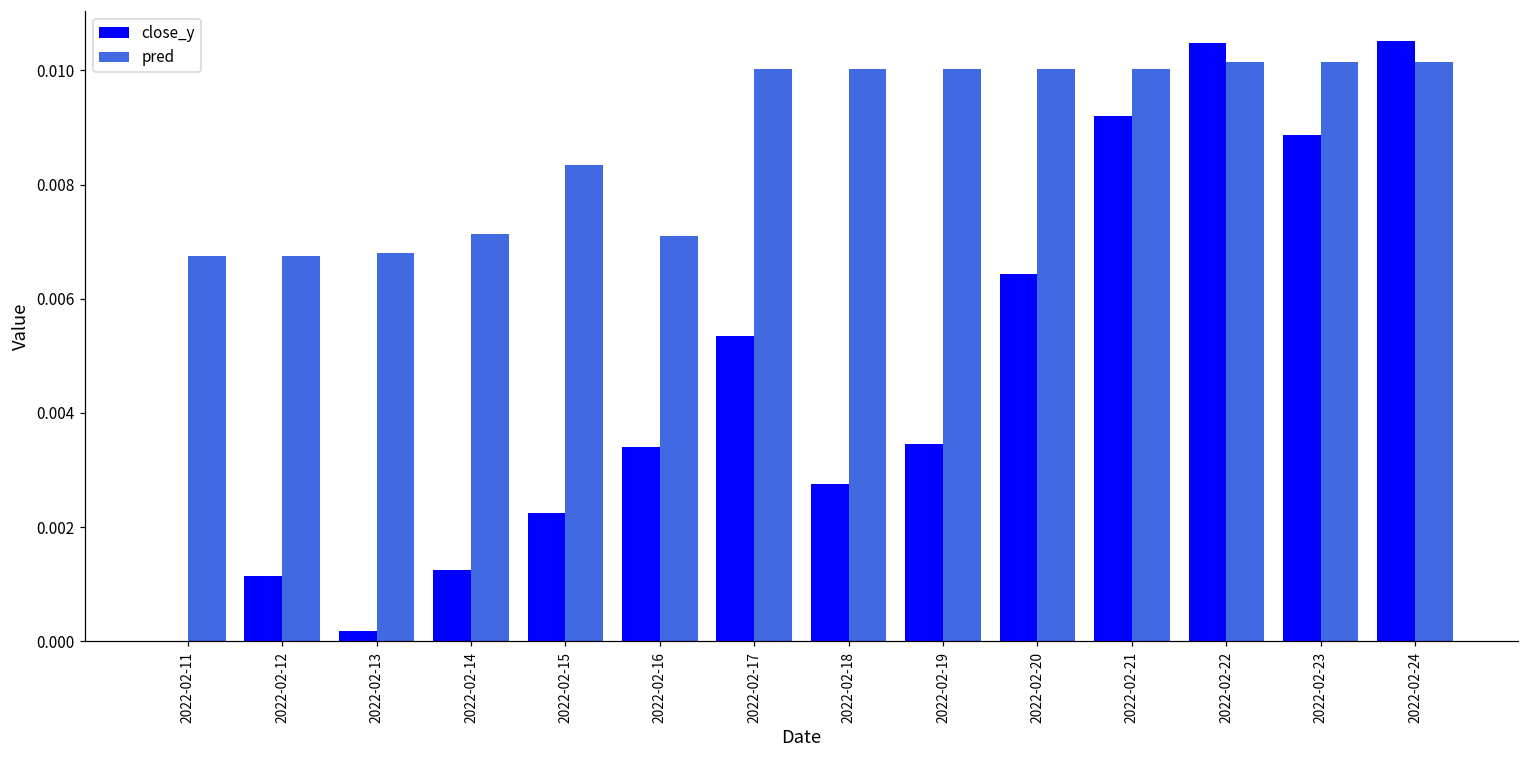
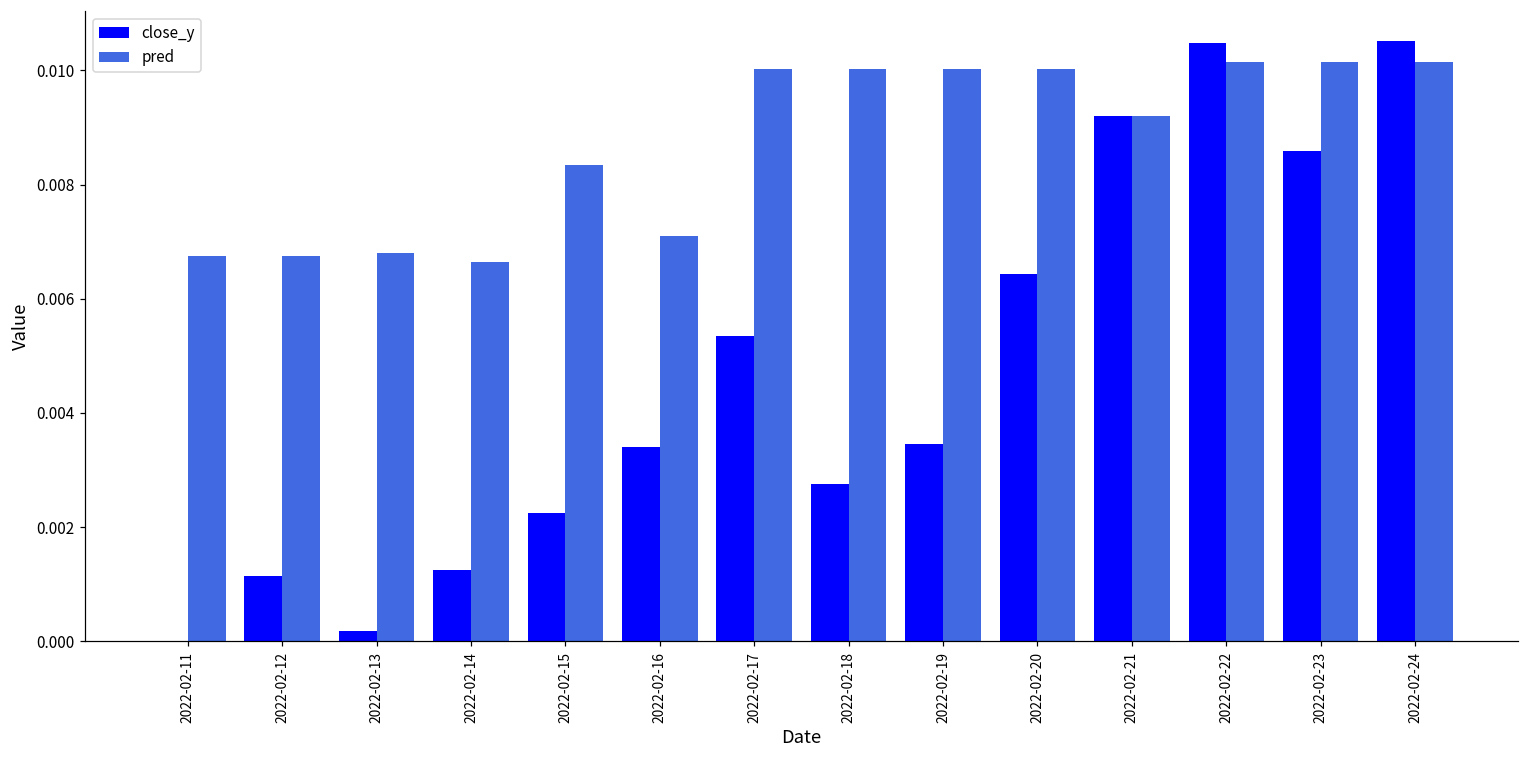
pred, 2022-02-14: 0.0071 -> 0.0067
pred, 2022-02-21: 0.0100 -> 0.0092
close_y, 2022-02-23: 0.0089 -> 0.0086
